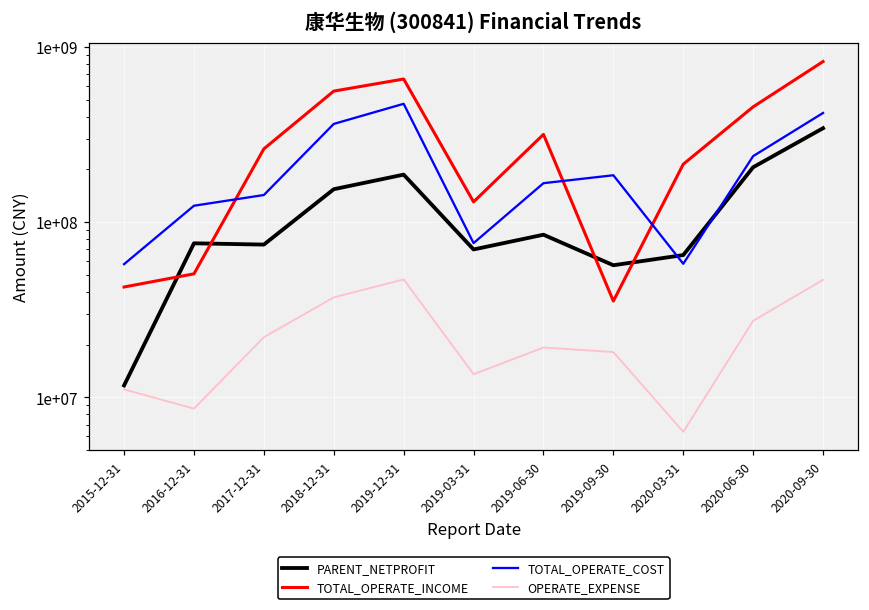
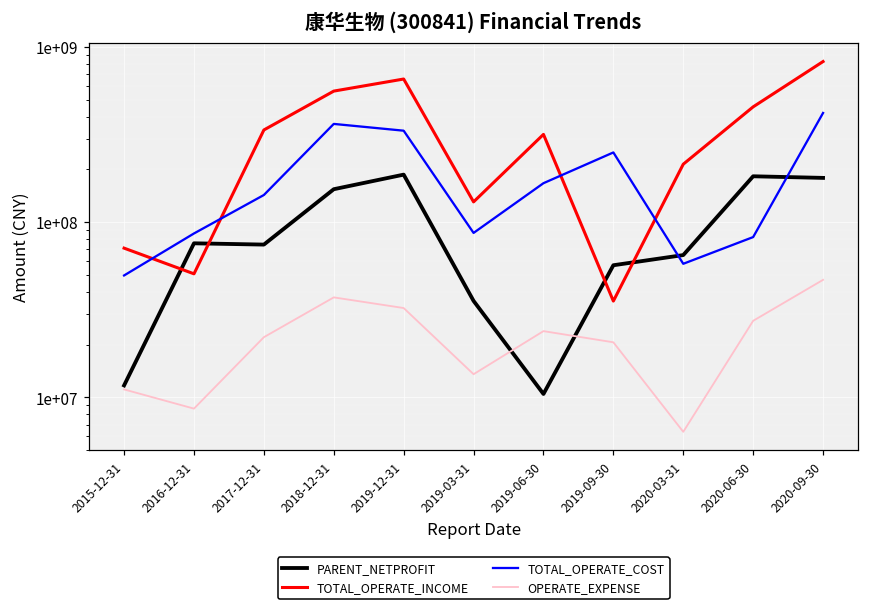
TOTAL_OPERATE_INCOME, 2015-12-31: 43000000 -> 70000000
TOTAL_OPERATE_COST, 2015-12-31: 58000000 -> 50000000
TOTAL_OPERATE_COST, 2016-12-31: 120000000 -> 90000000
TOTAL_OPERATE_INCOME, 2017-12-31: 260000000 -> 340000000
TOTAL_OPERATE_COST, 2019-12-31: 470000000 -> 330000000
OPERATE_EXPENSE, 2019-12-31: 47000000 -> 32000000
PARENT_NETPROFIT, 2019-03-31: 70000000 -> 36000000
TOTAL_OPERATE_COST, 2019-03-31: 80000000 -> 90000000
PARENT_NETPROFIT, 2019-06-30: 80000000 -> 10000000
OPERATE_EXPENSE, 2019-06-30: 19000000 -> 24000000
TOTAL_OPERATE_COST, 2019-09-30: 190000000 -> 250000000
OPERATE_EXPENSE, 2019-09-30: 18000000 -> 21000000
PARENT_NETPROFIT, 2020-06-30: 210000000 -> 180000000
TOTAL_OPERATE_COST, 2020-06-30: 240000000 -> 80000000
PARENT_NETPROFIT, 2020-09-30: 340000000 -> 180000000
